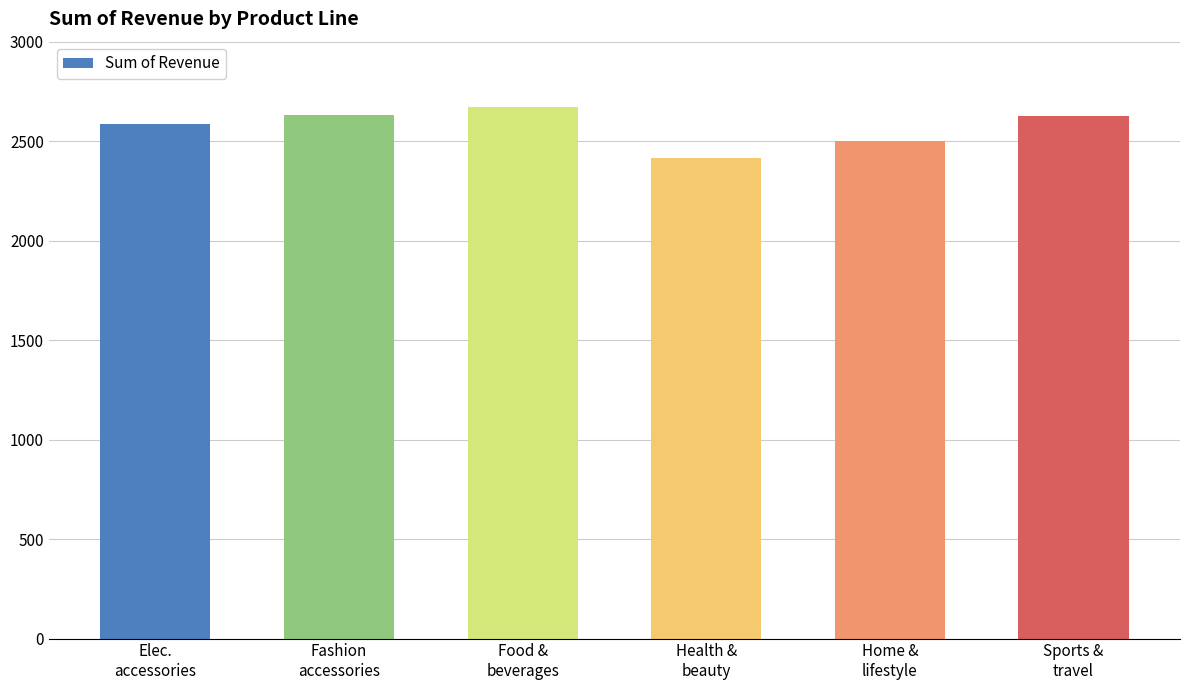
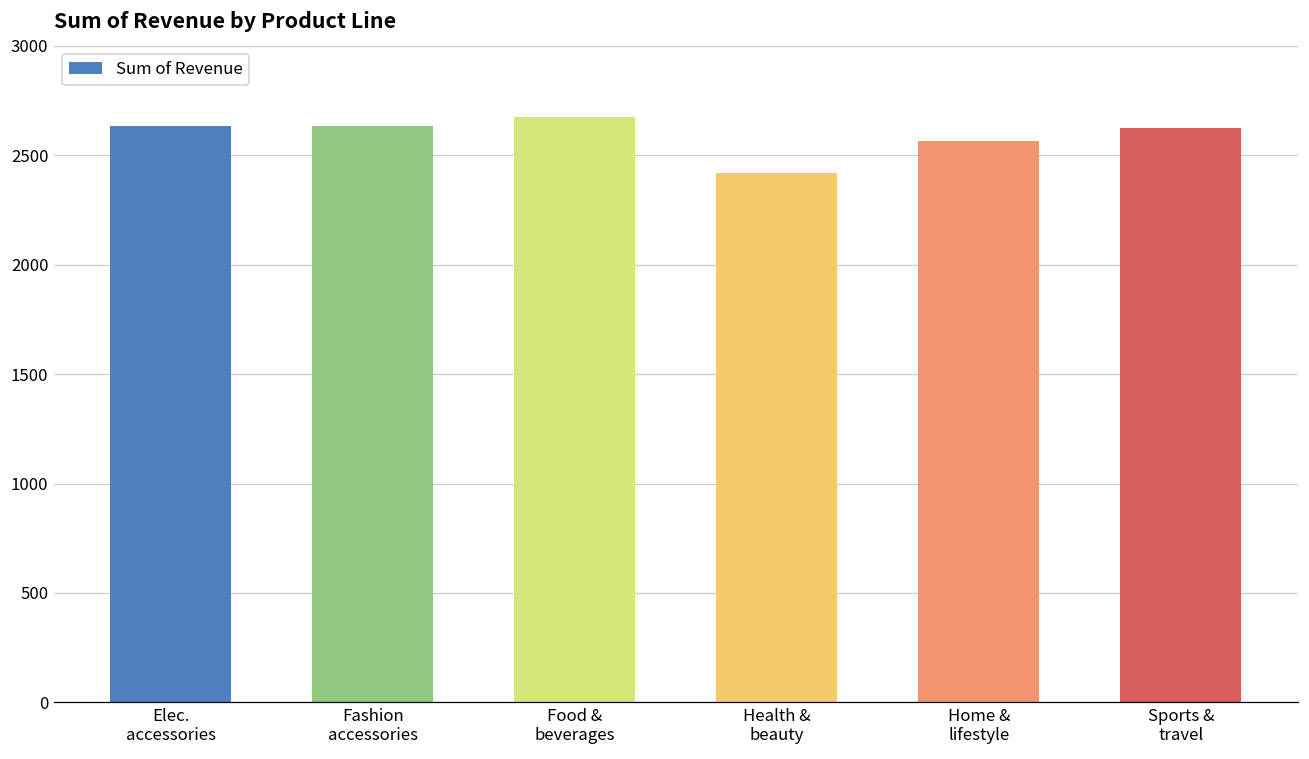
Elec. accessories: 2590 -> 2630
Home & lifestyle: 2500 -> 2560
